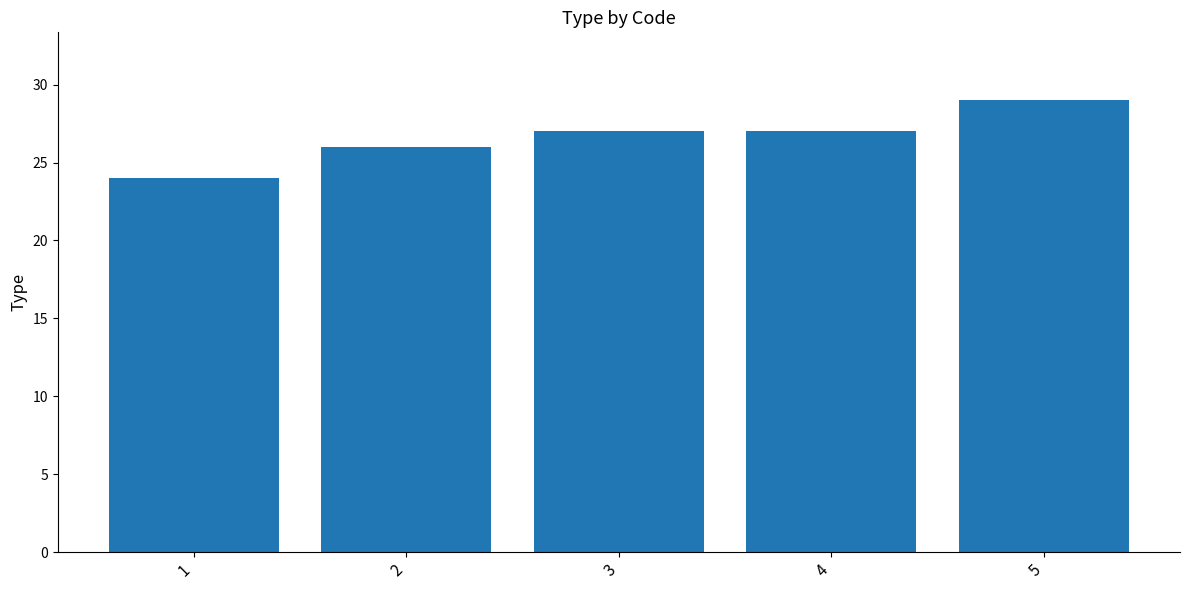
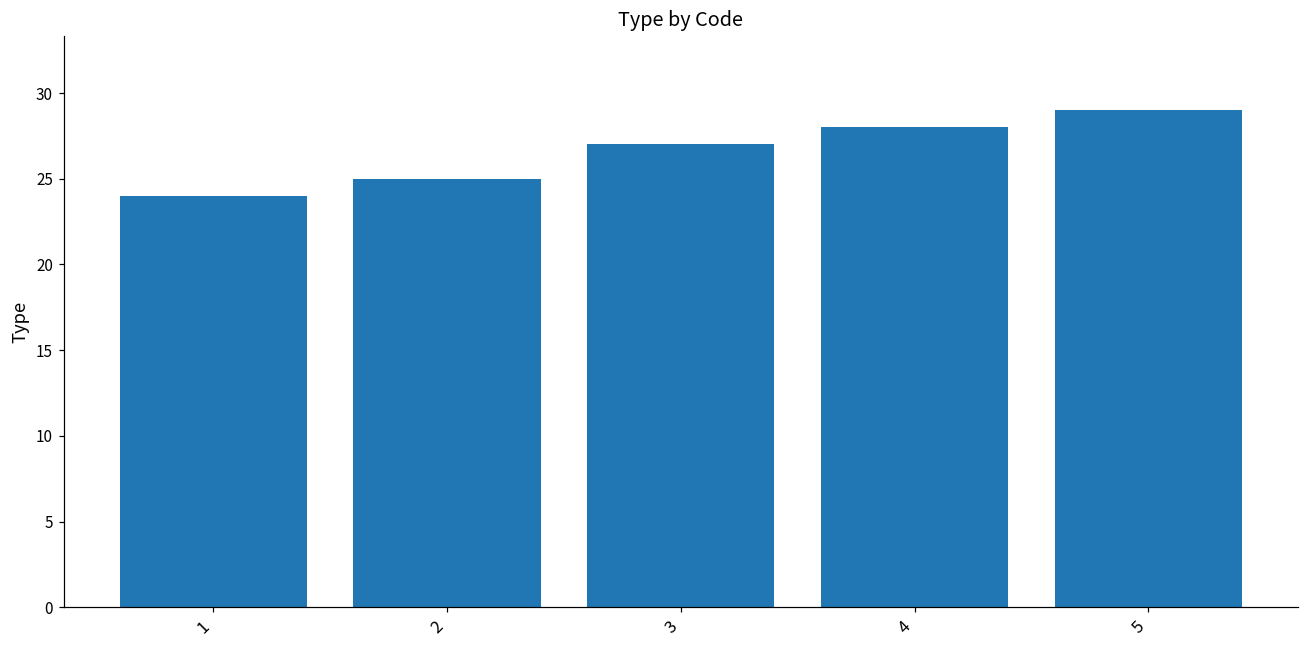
2: 26 -> 25
4: 27 -> 28
